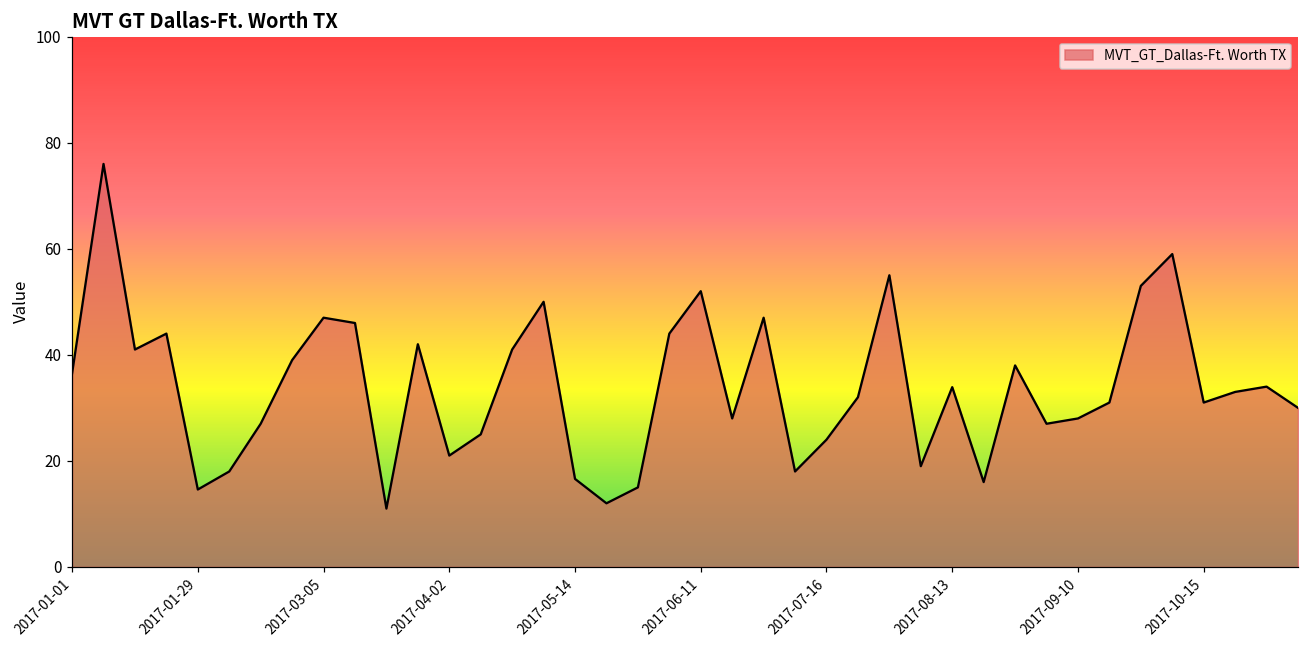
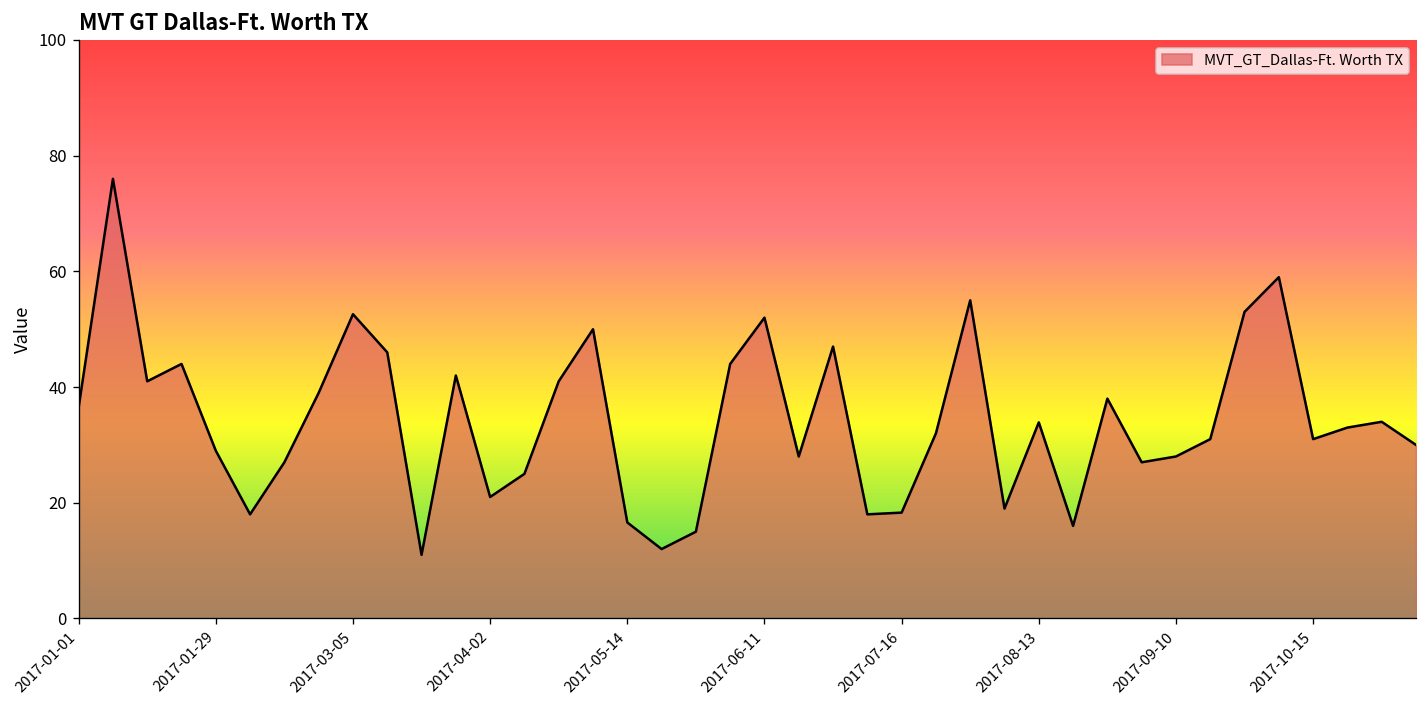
2017-01-29: 15 -> 29
2017-03-05: 47 -> 53
2017-07-16: 24 -> 18
